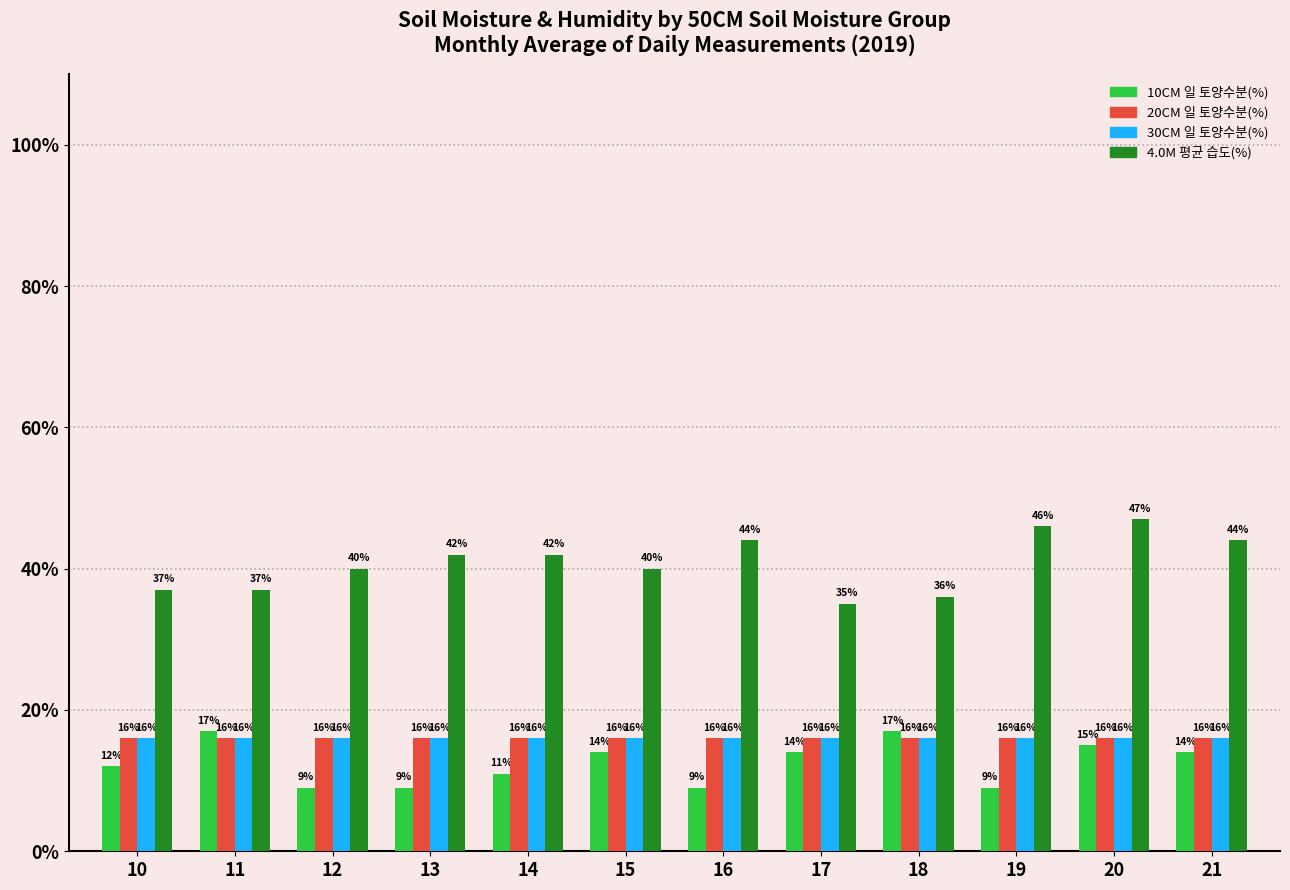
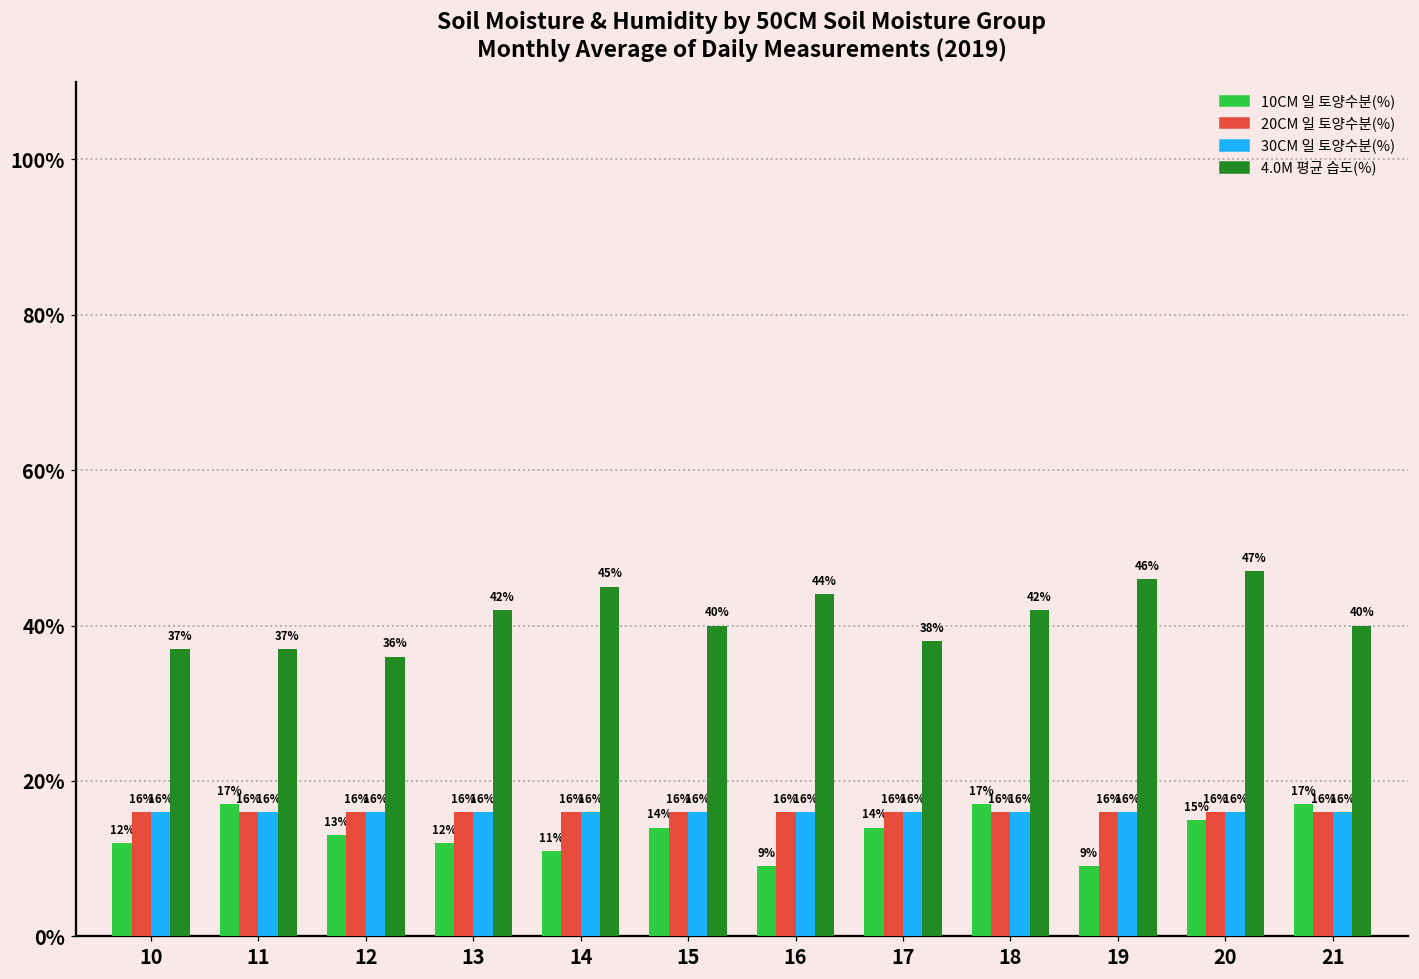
10CM 일 토양수분(%), 12: 9% -> 13%
4.0M 평균 습도(%), 12: 40% -> 36%
10CM 일 토양수분(%), 13: 9% -> 12%
4.0M 평균 습도(%), 14: 42% -> 45%
4.0M 평균 습도(%), 17: 35% -> 38%
4.0M 평균 습도(%), 18: 36% -> 42%
10CM 일 토양수분(%), 21: 14% -> 17%
4.0M 평균 습도(%), 21: 44% -> 40%
